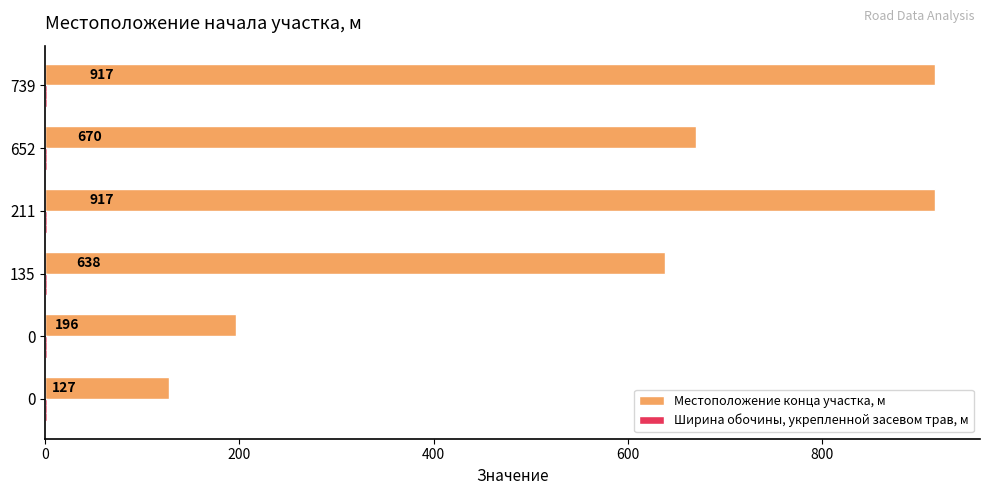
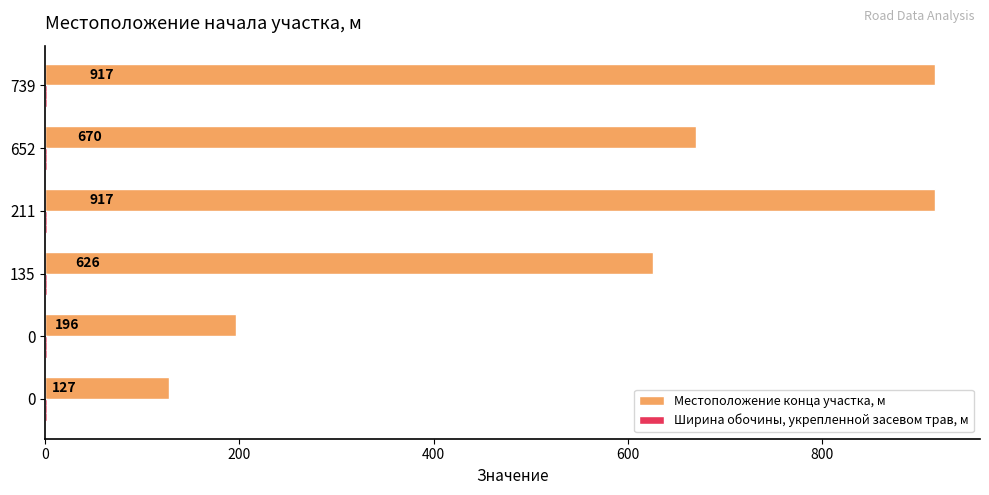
Местоположение конца участка, м, 135: 638 -> 626
